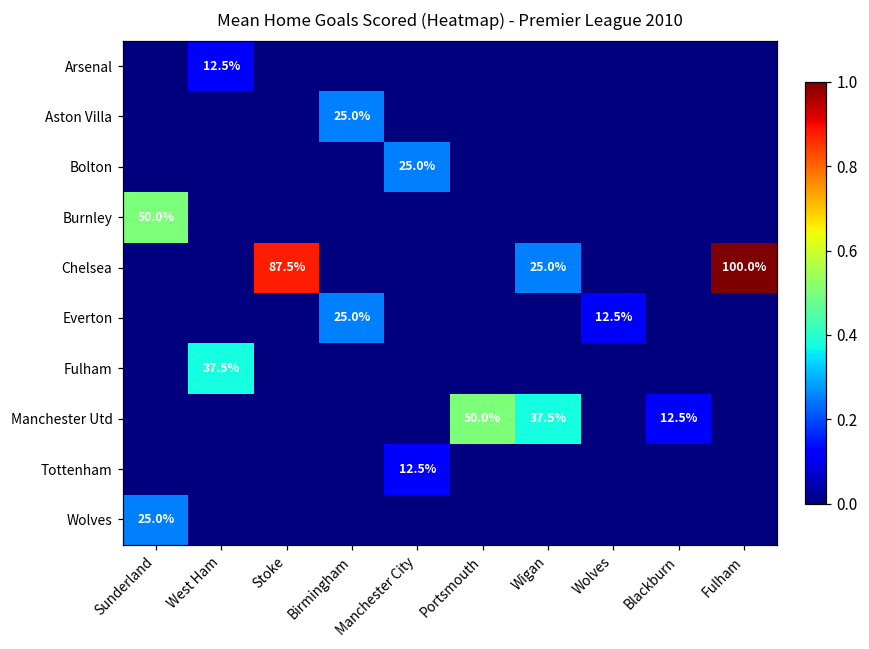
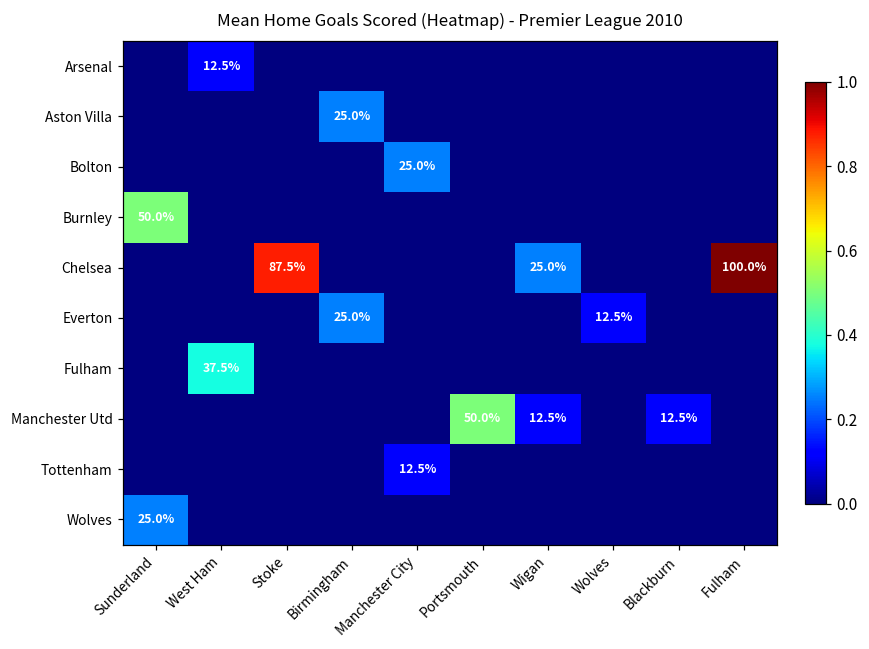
Manchester Utd, Wigan: 37.5% -> 12.5%
